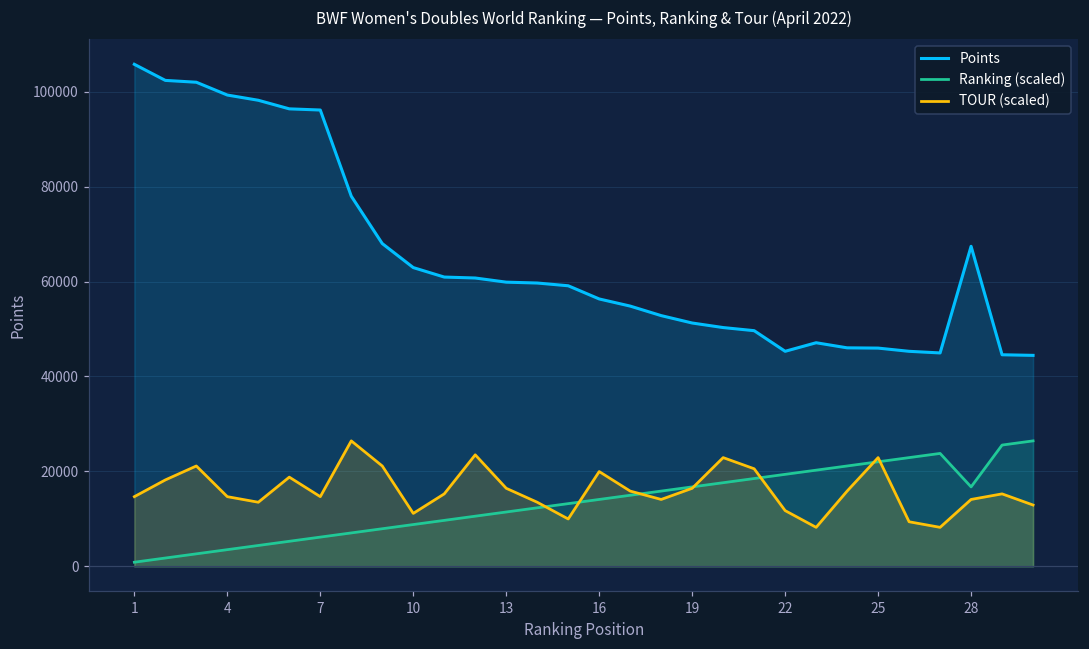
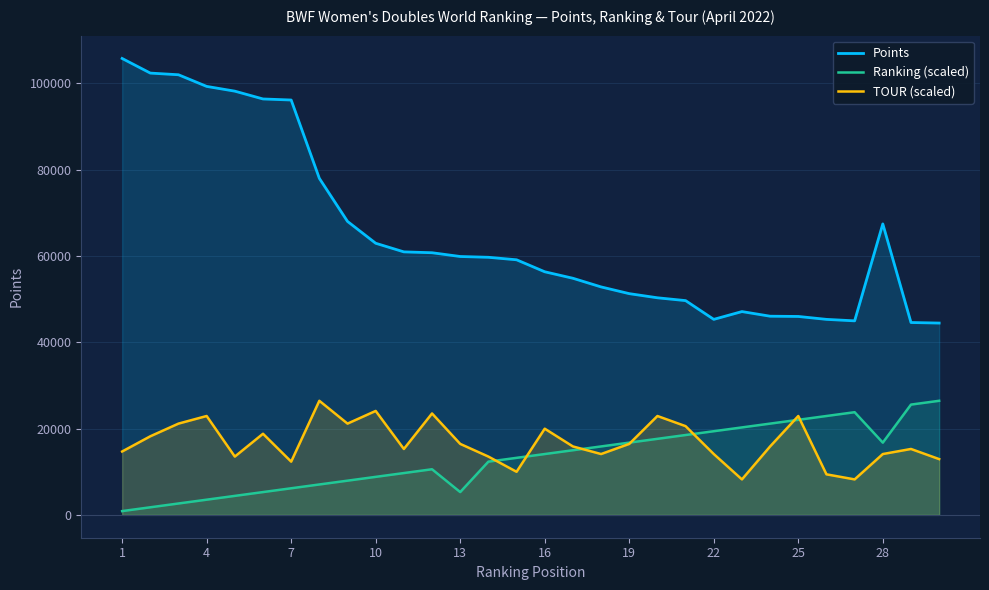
TOUR (scaled), 4: 15000 -> 23000
TOUR (scaled), 7: 15000 -> 12000
TOUR (scaled), 10: 11000 -> 24000
Ranking (scaled), 13: 11000 -> 5000
TOUR (scaled), 22: 12000 -> 14000
